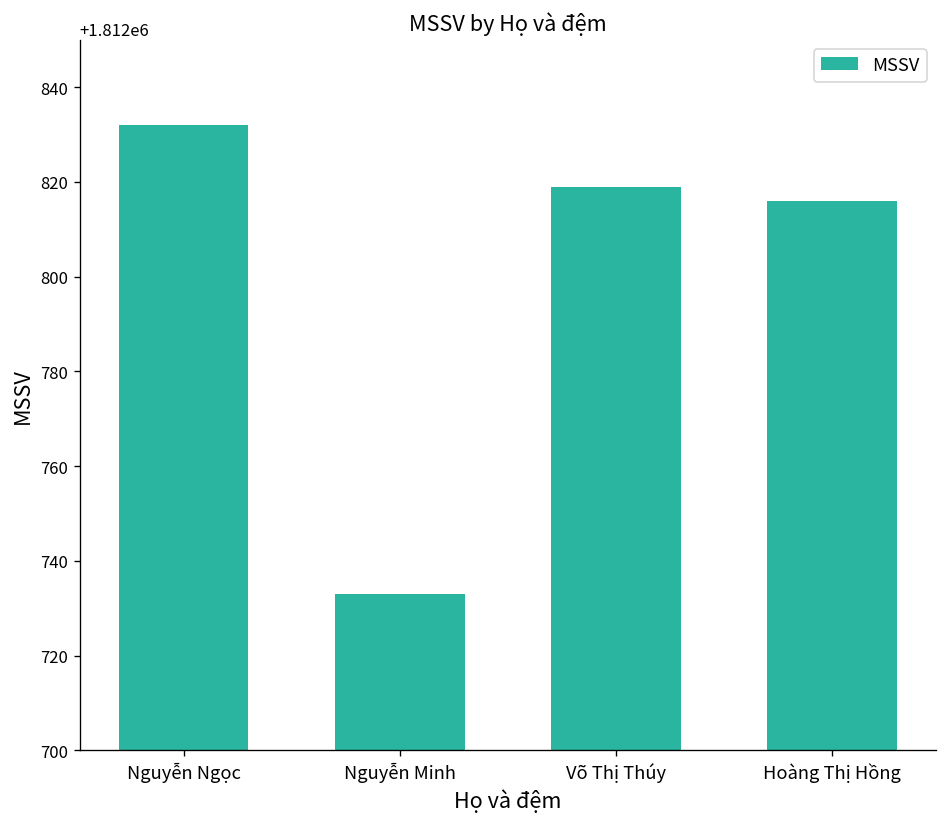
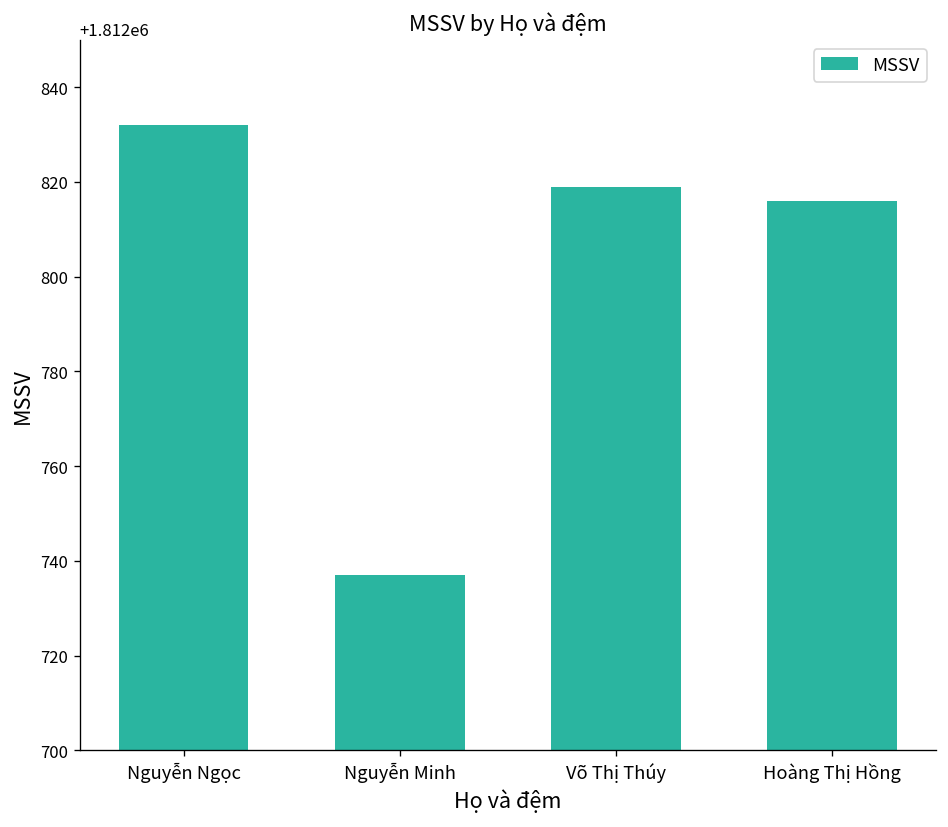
Nguyễn Minh: 1812733 -> 1812737
